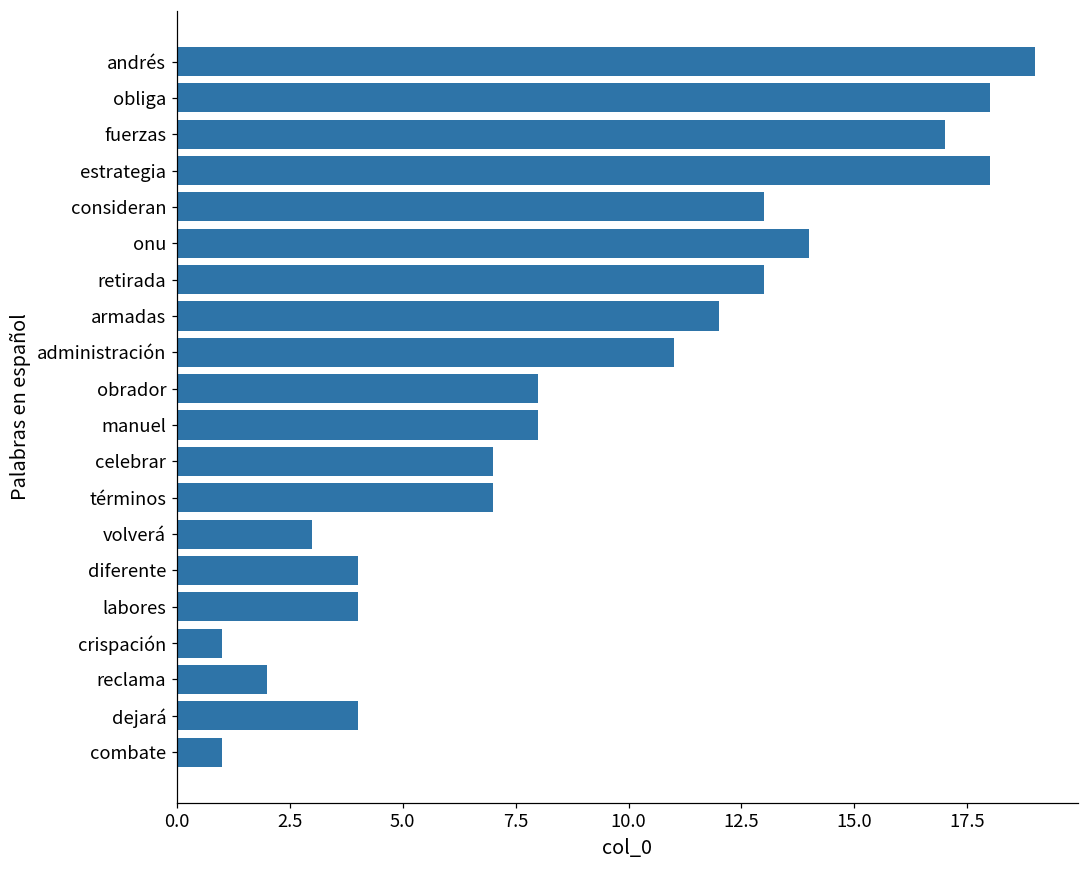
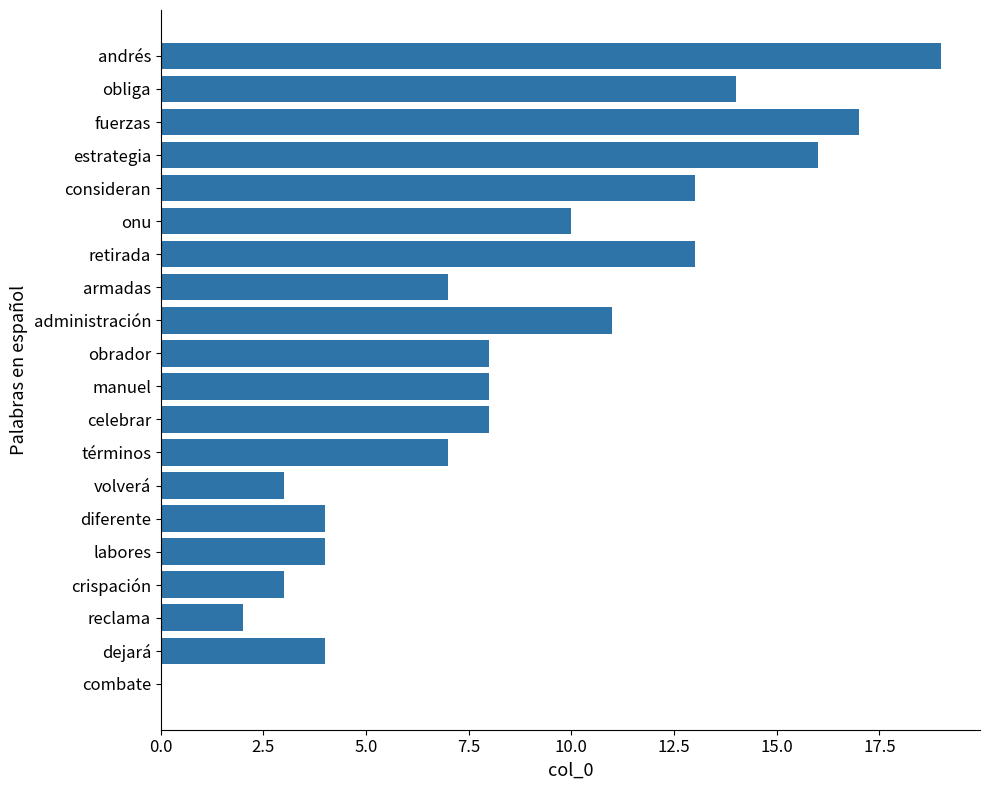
obliga: 18 -> 14
estrategia: 18 -> 16
onu: 14 -> 10
armadas: 12 -> 7
celebrar: 7 -> 8
crispación: 1 -> 3
combate: 1 -> 0
